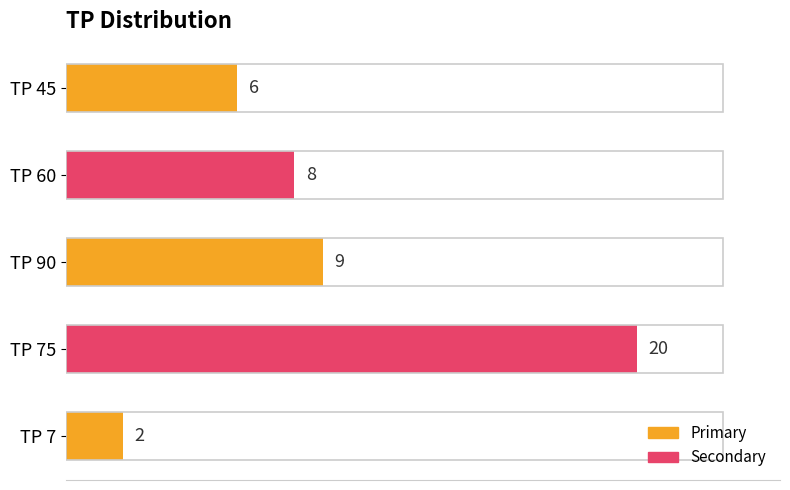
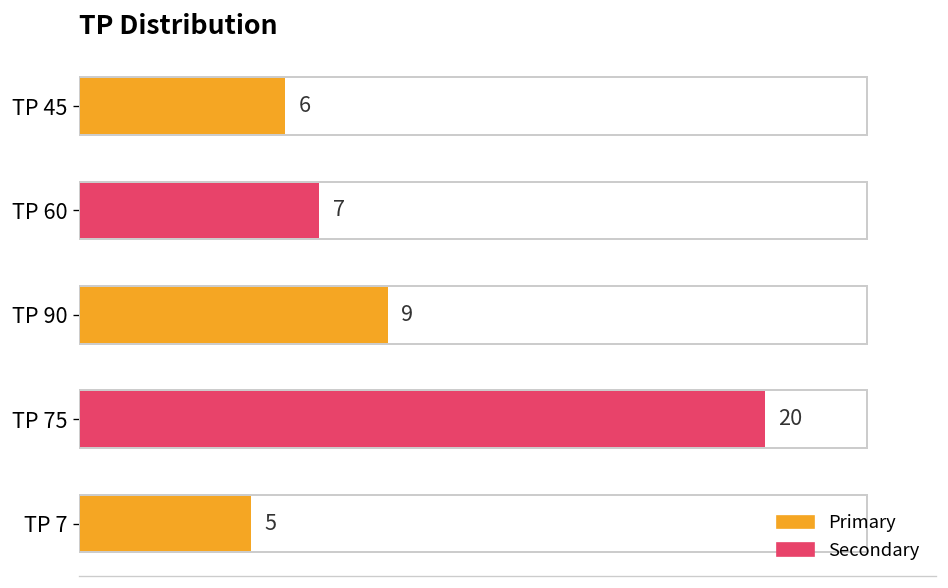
TP 60: 8 -> 7
TP 7: 2 -> 5
